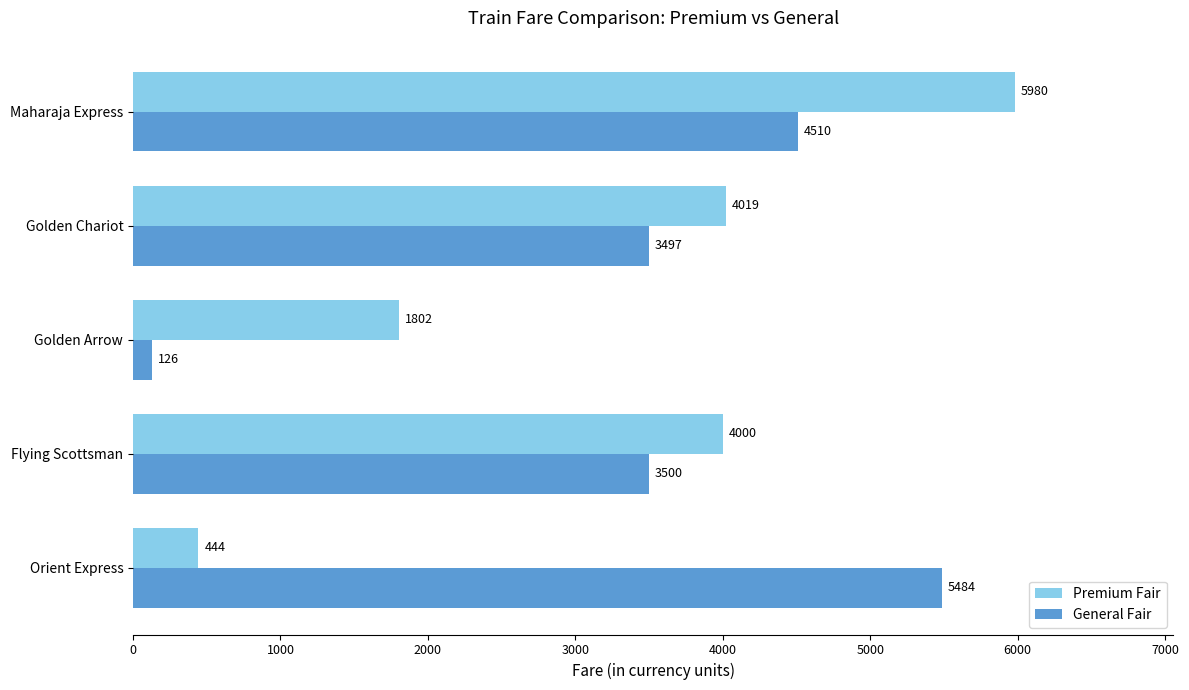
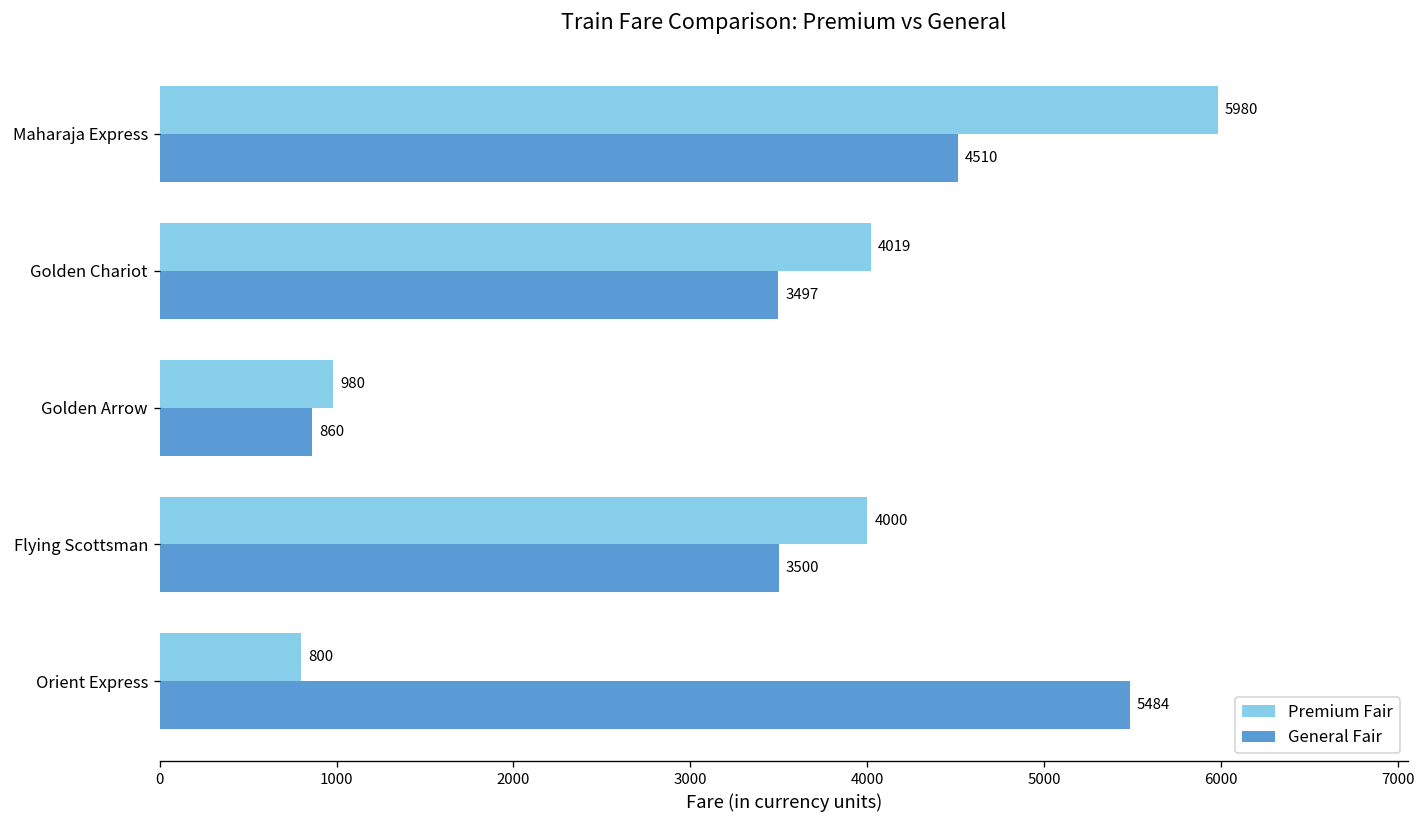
Premium Fair, Golden Arrow: 1802 -> 980
General Fair, Golden Arrow: 126 -> 860
Premium Fair, Orient Express: 444 -> 800
